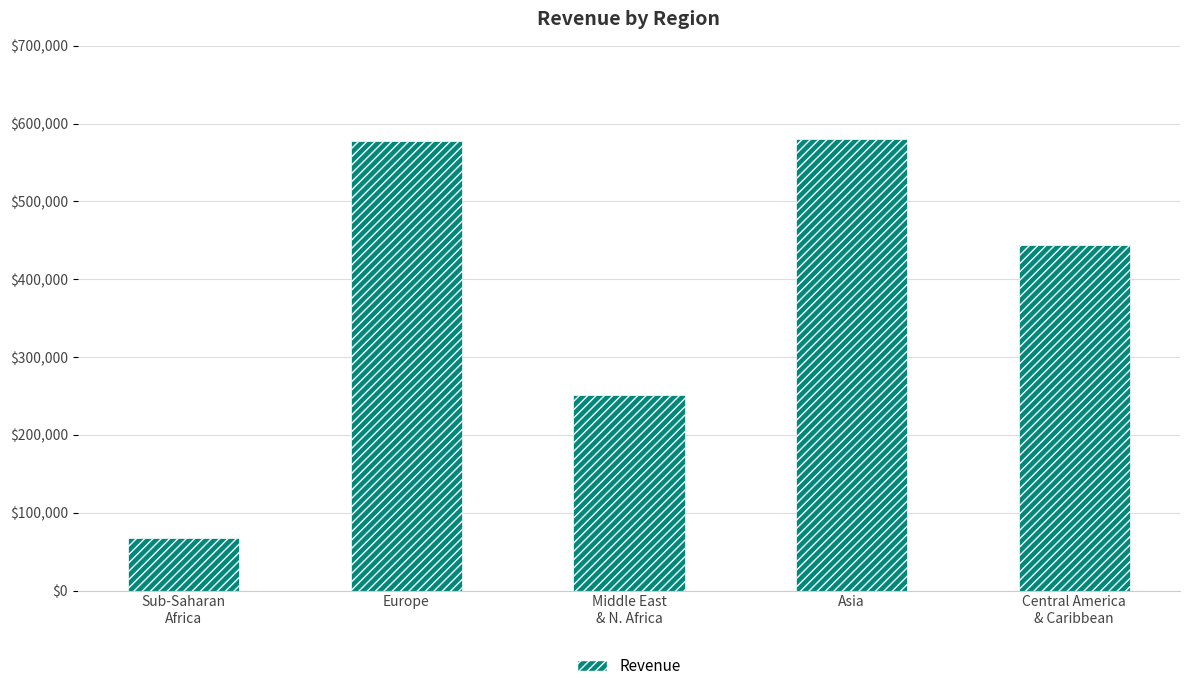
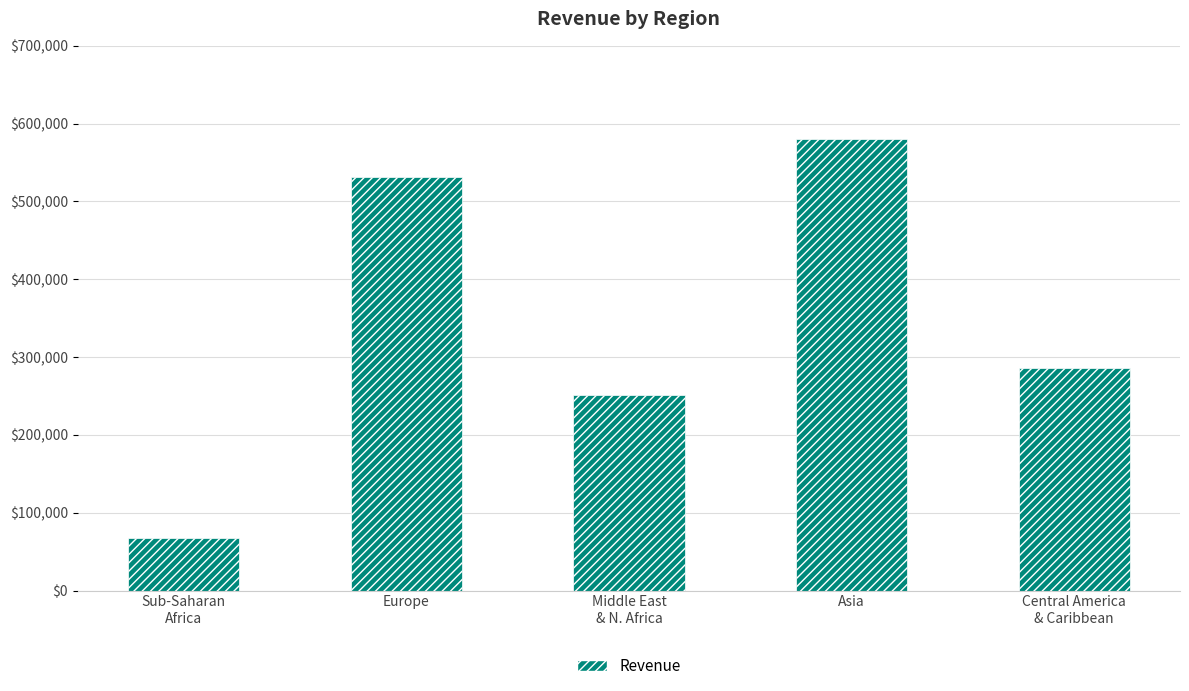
Europe: $580,000 -> $530,000
Central America & Caribbean: $440,000 -> $290,000
